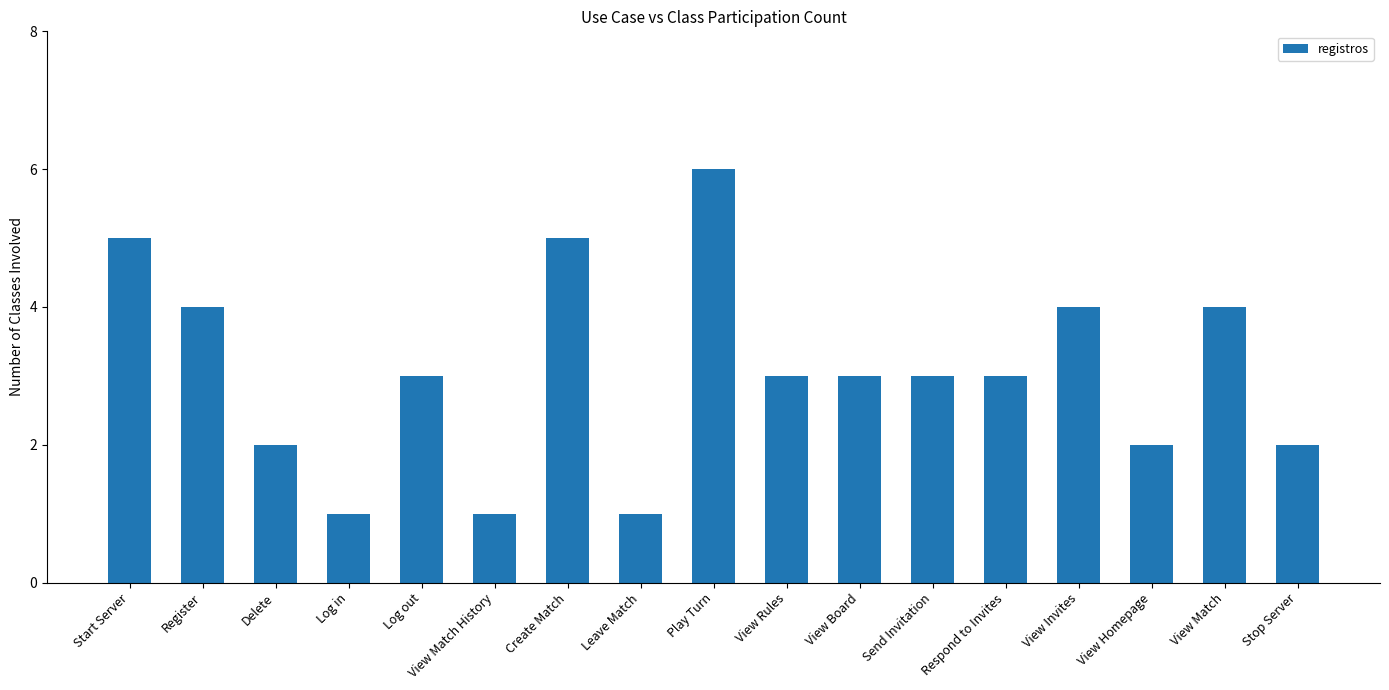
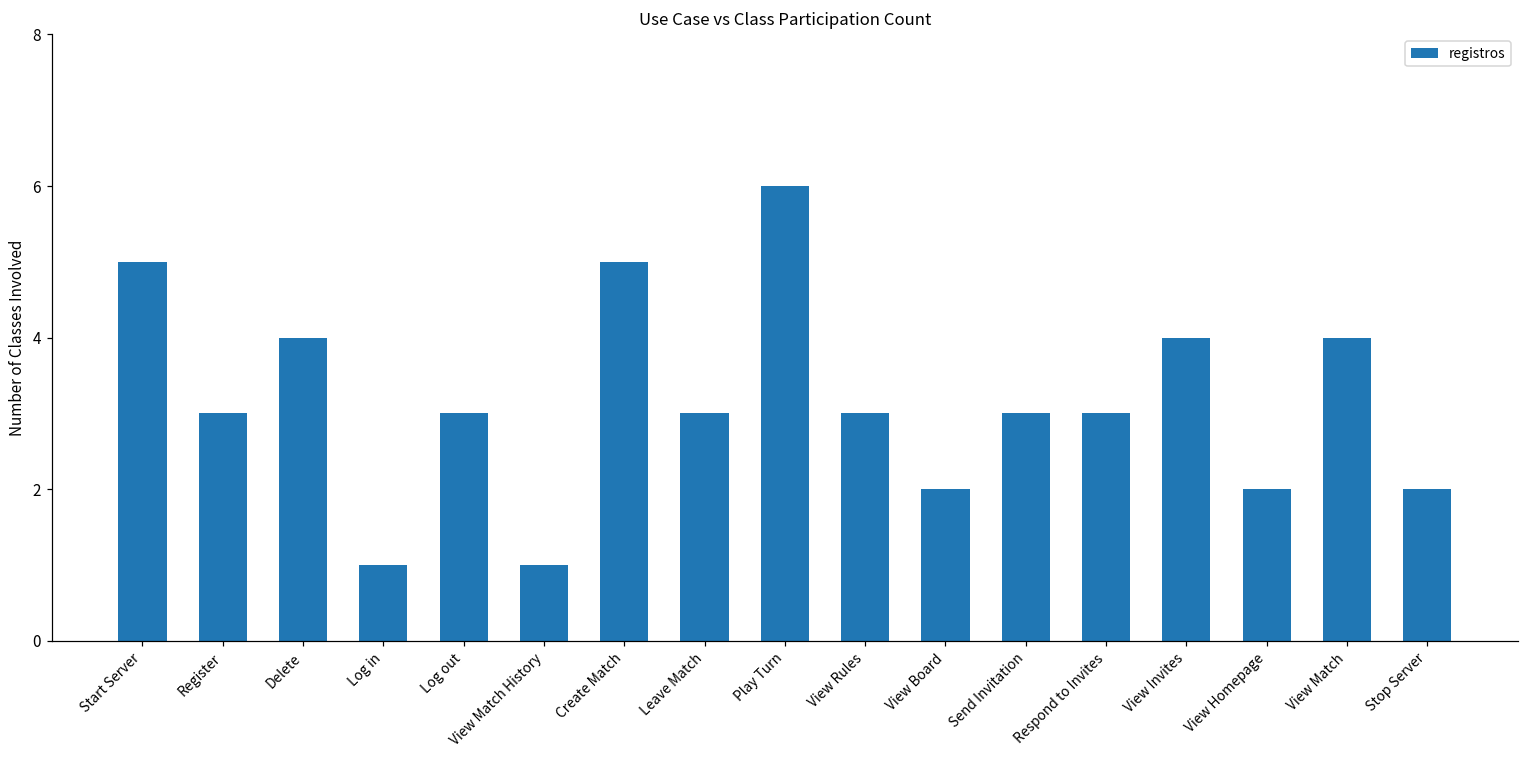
Register: 4 -> 3
Delete: 2 -> 4
Leave Match: 1 -> 3
View Board: 3 -> 2
